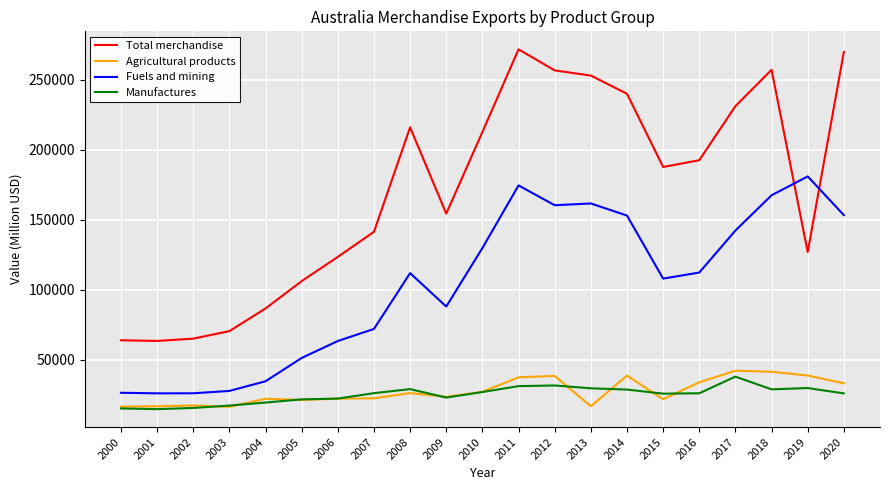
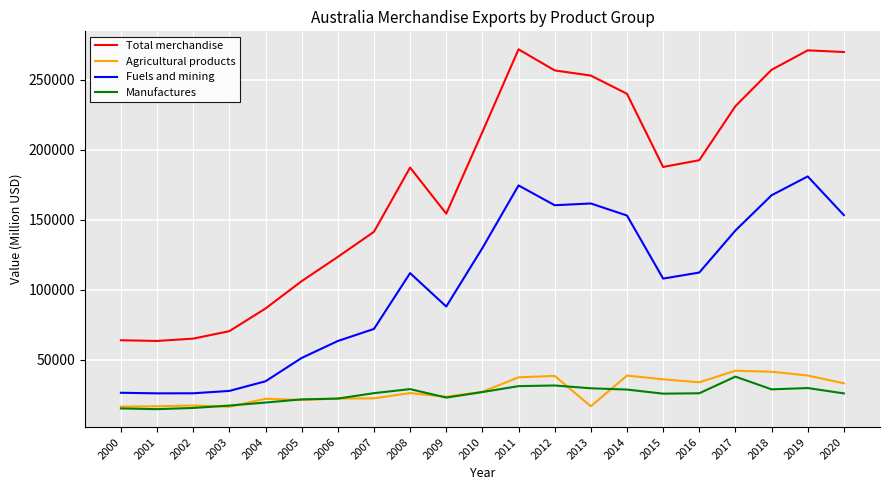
Total merchandise, 2008: 216000 -> 187000
Agricultural products, 2015: 22000 -> 36000
Total merchandise, 2019: 127000 -> 271000
